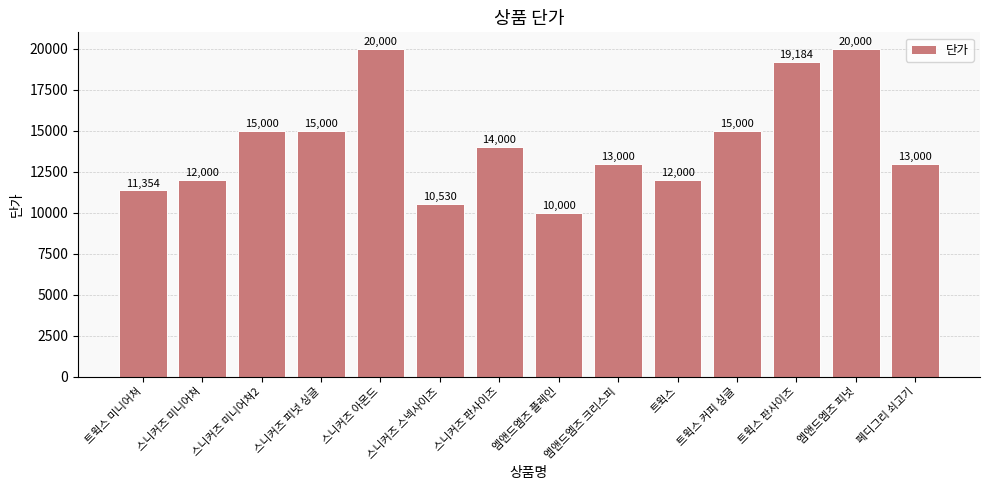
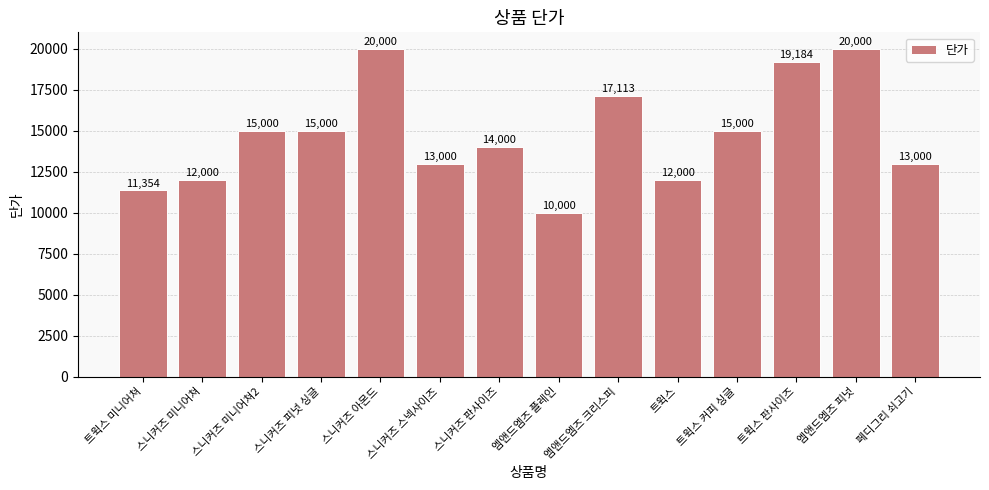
스니커즈 스넥사이즈: 10,530 -> 13,000
엠앤드엠즈 크리스피: 13,000 -> 17,113
